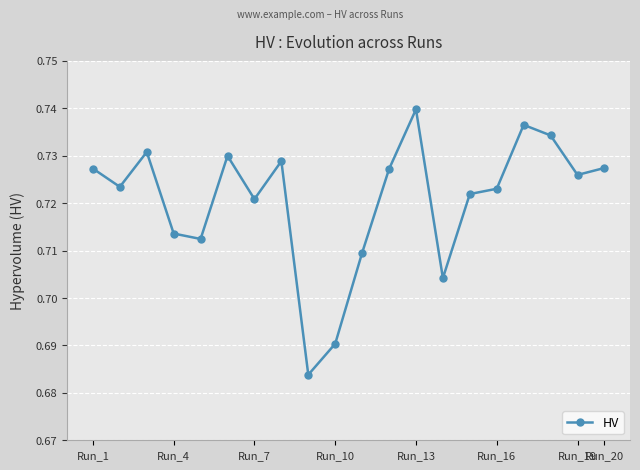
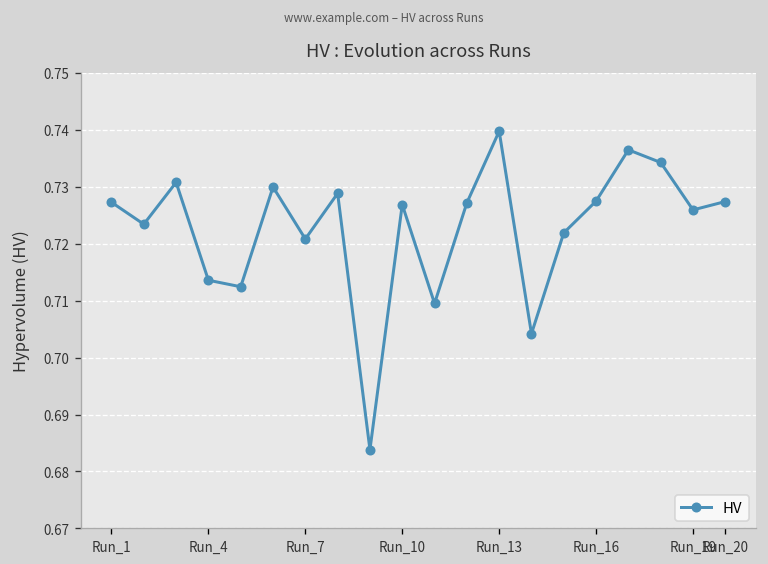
Run_10: 0.690 -> 0.727
Run_16: 0.723 -> 0.727
